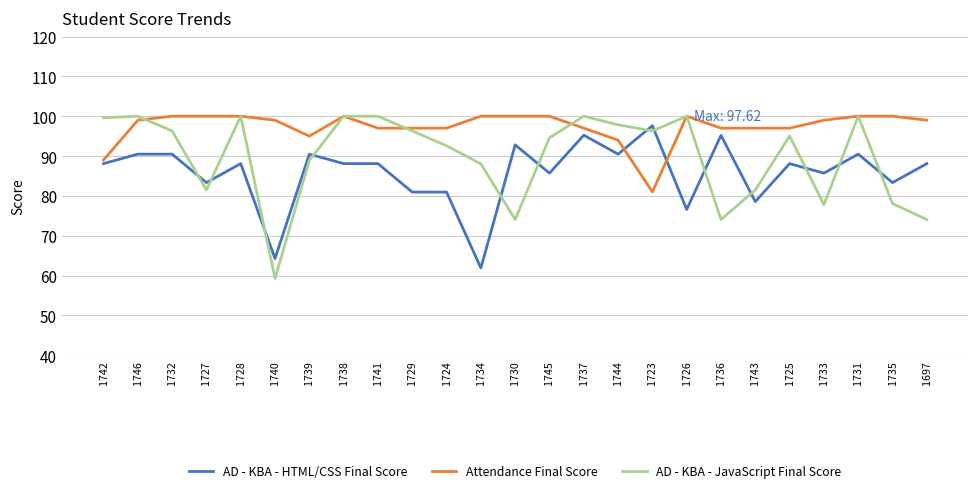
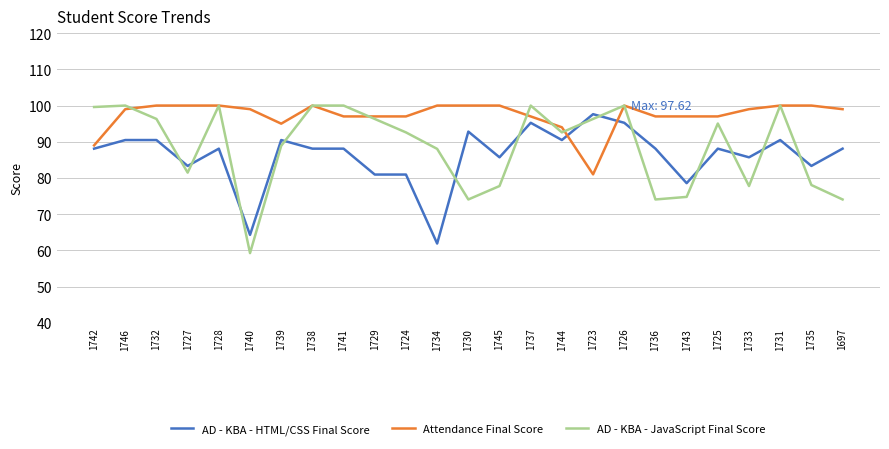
AD - KBA - JavaScript Final Score, 1745: 95 -> 78
AD - KBA - JavaScript Final Score, 1744: 98 -> 93
AD - KBA - HTML/CSS Final Score, 1726: 77 -> 95
AD - KBA - HTML/CSS Final Score, 1736: 95 -> 88
AD - KBA - JavaScript Final Score, 1743: 81 -> 75
